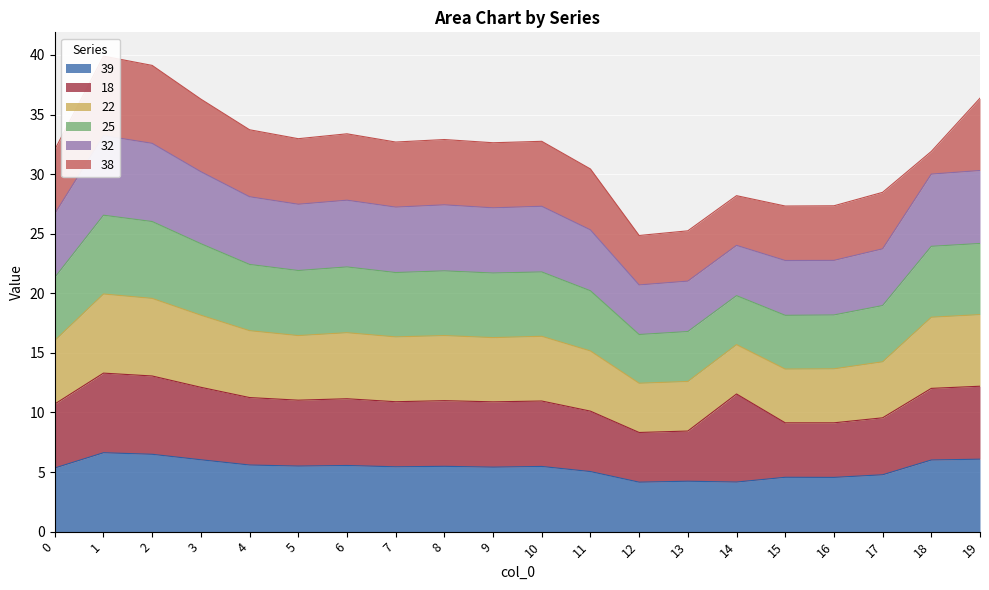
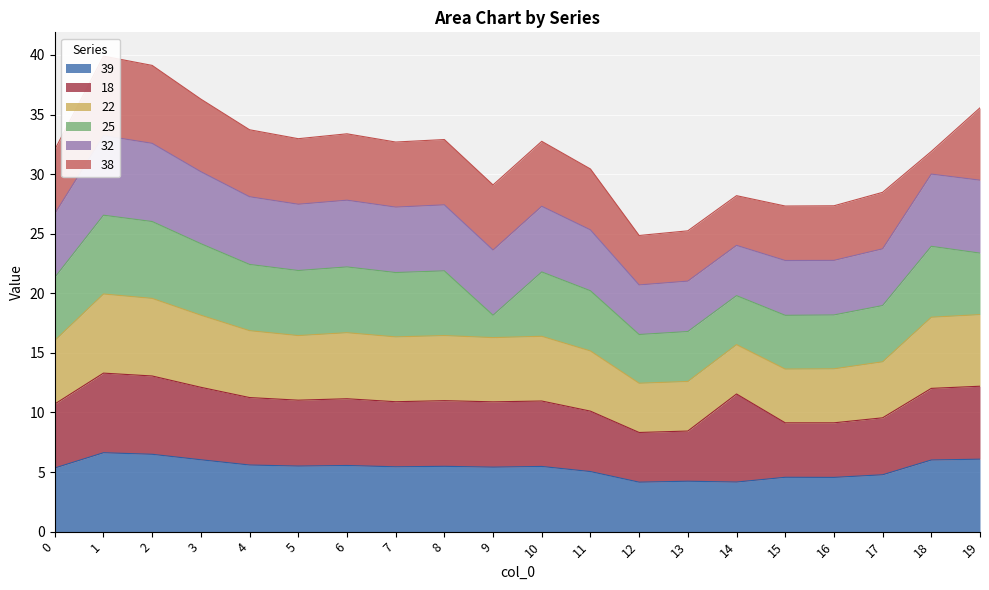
25, 9: 5.4 -> 1.9
25, 19: 6.0 -> 5.2
